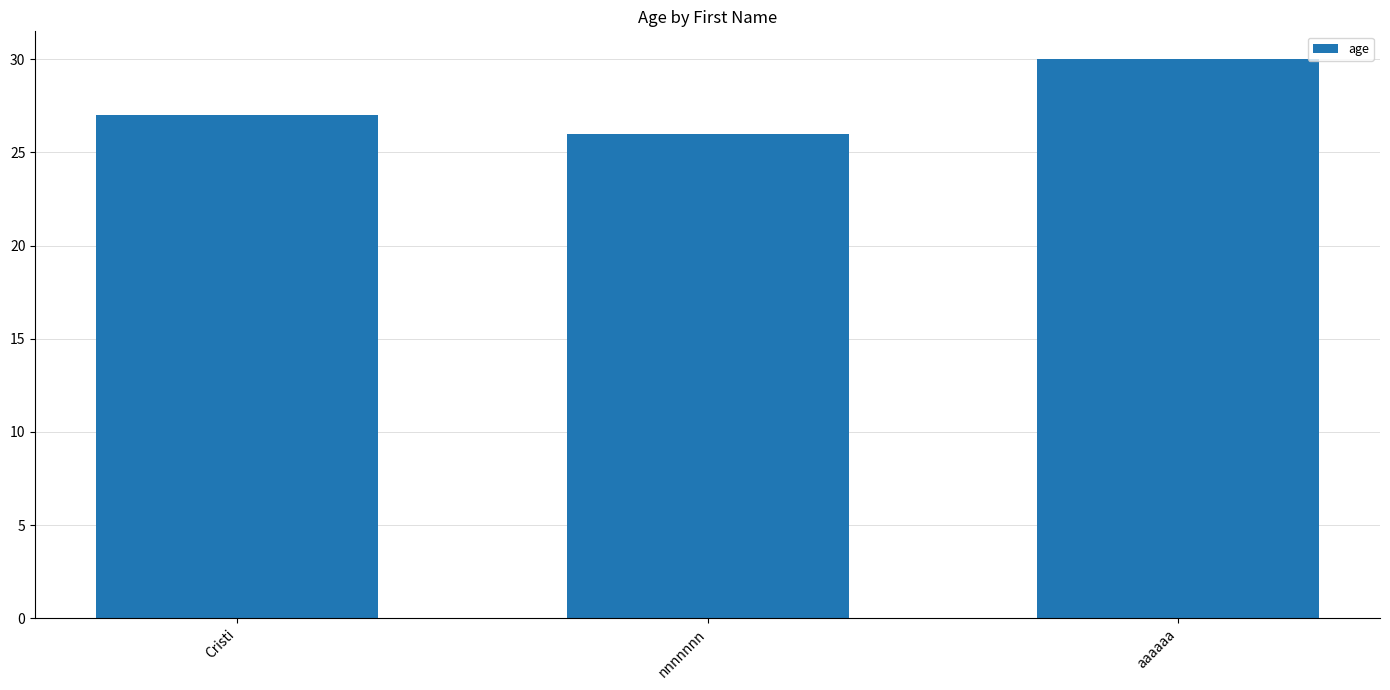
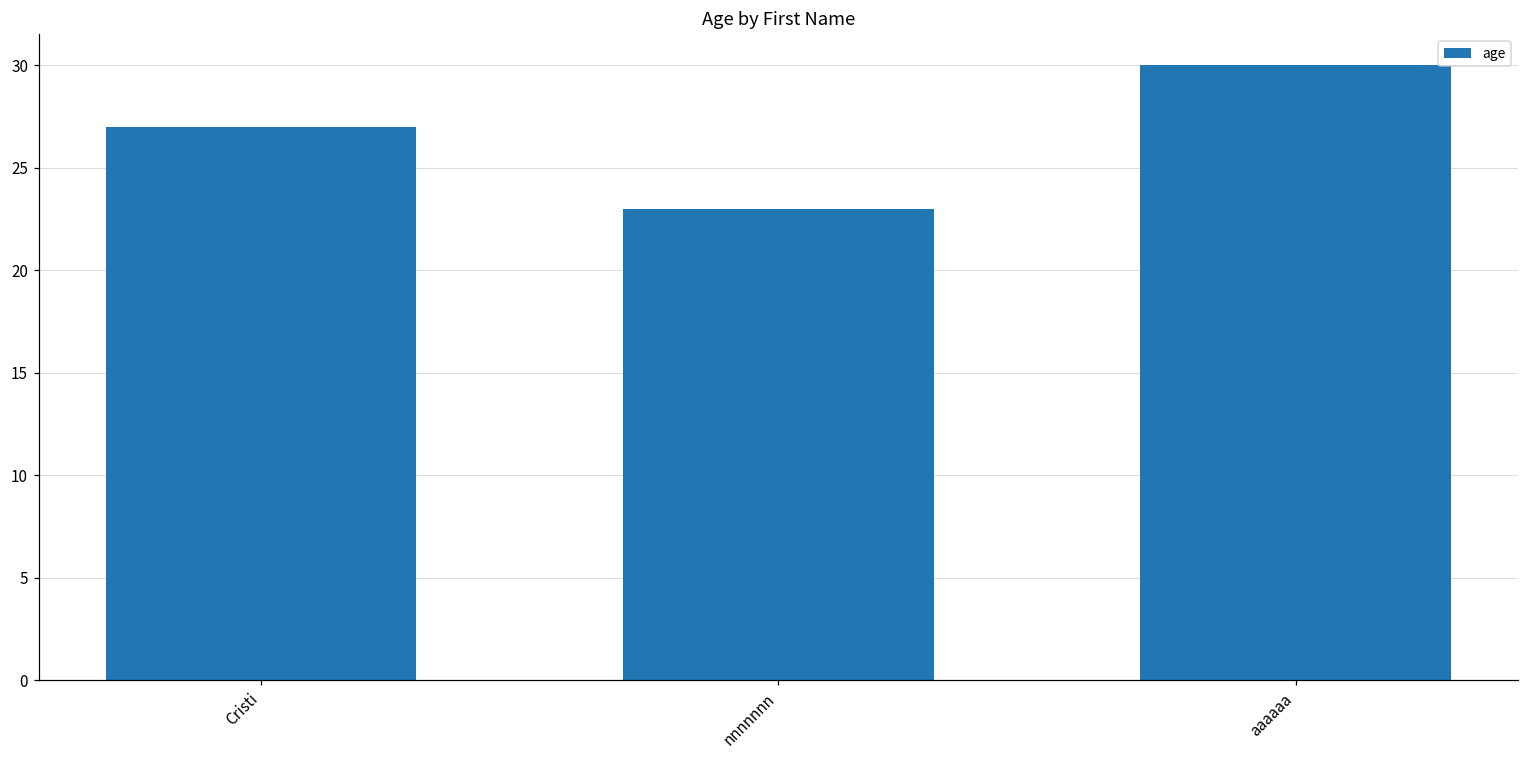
nnnnnnn: 26 -> 23
